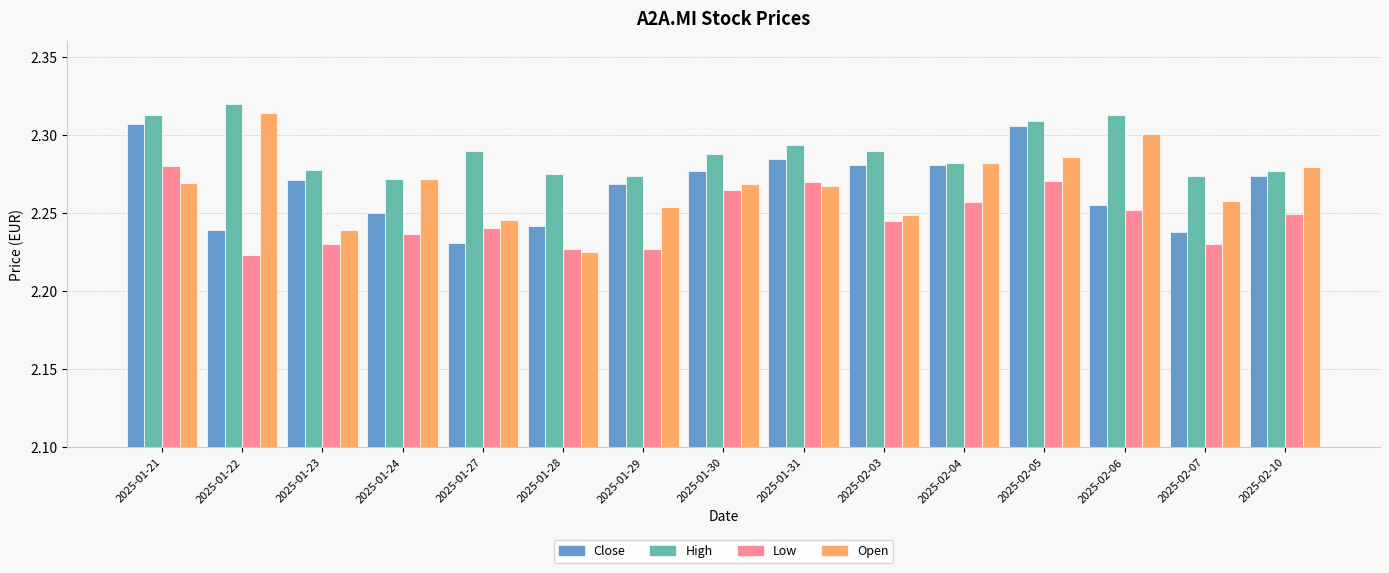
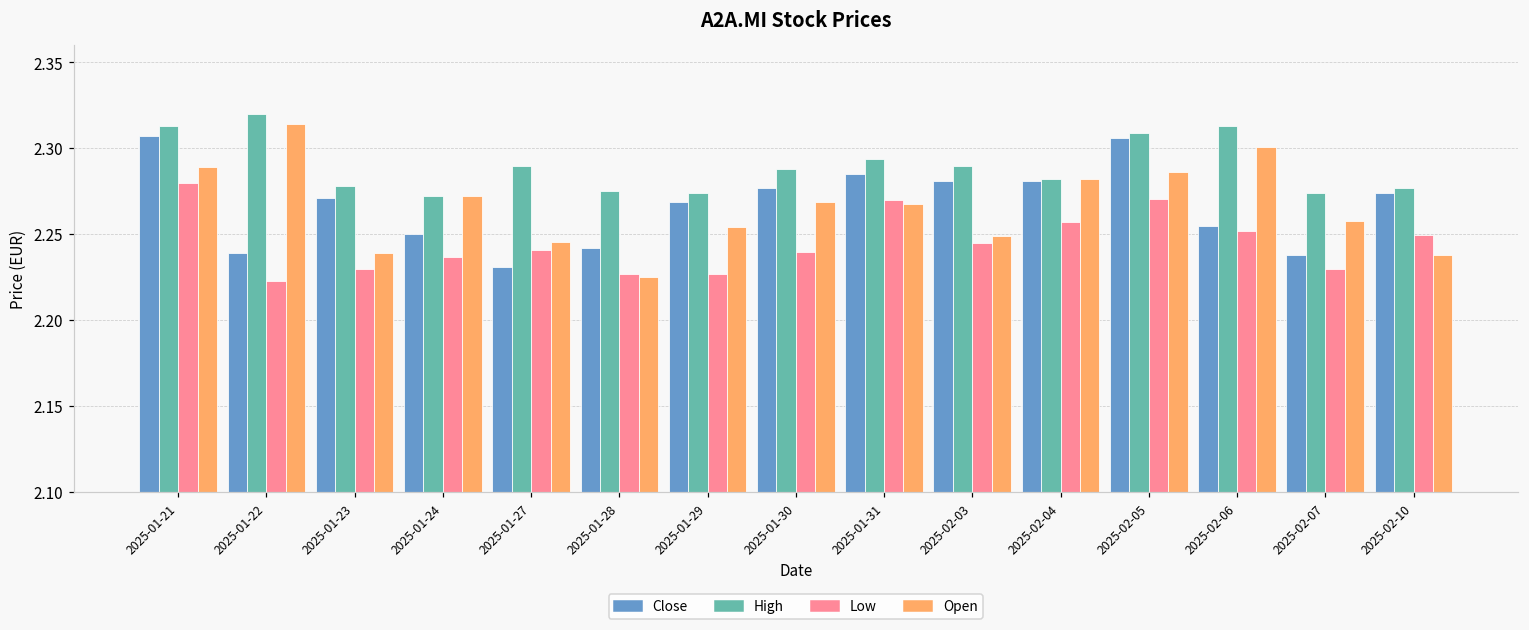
Open, 2025-01-21: 2.269 -> 2.289
Low, 2025-01-30: 2.265 -> 2.240
Open, 2025-02-10: 2.280 -> 2.238
